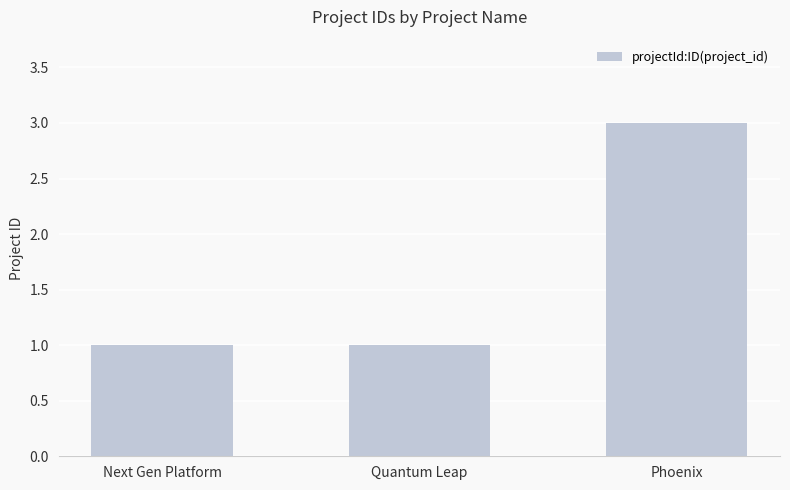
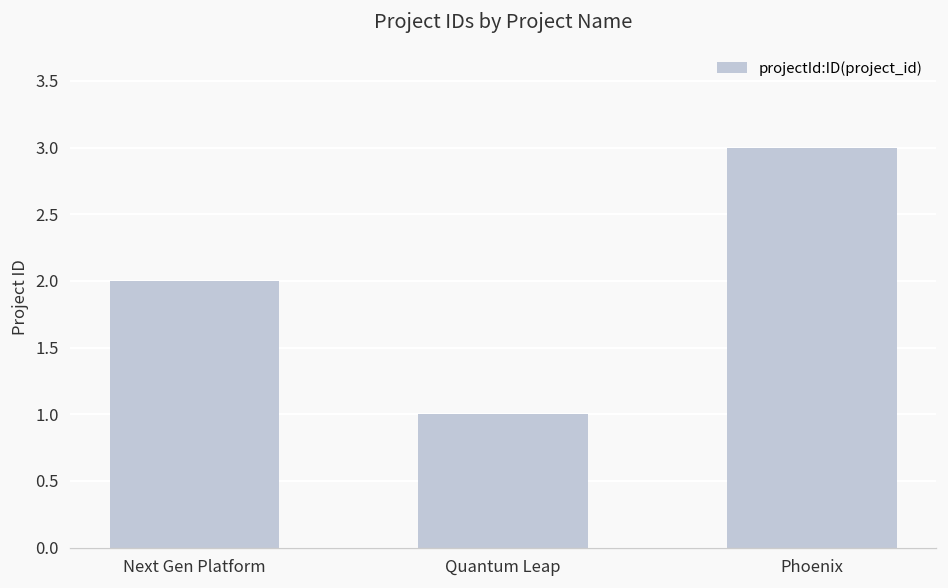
Next Gen Platform: 1 -> 2
